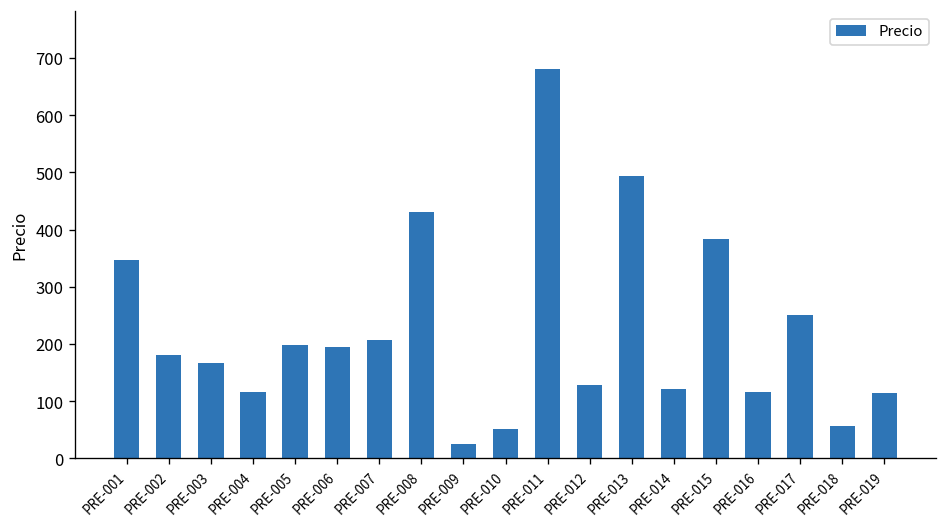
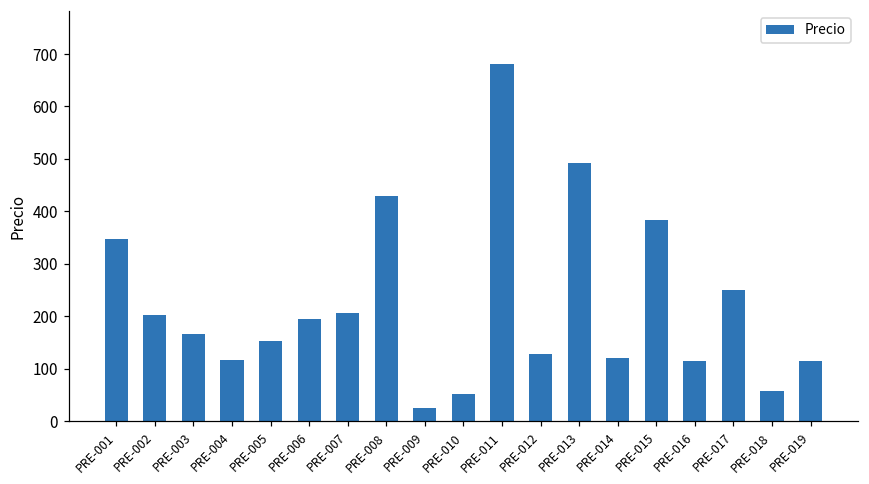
PRE-002: 180 -> 200
PRE-005: 200 -> 150
